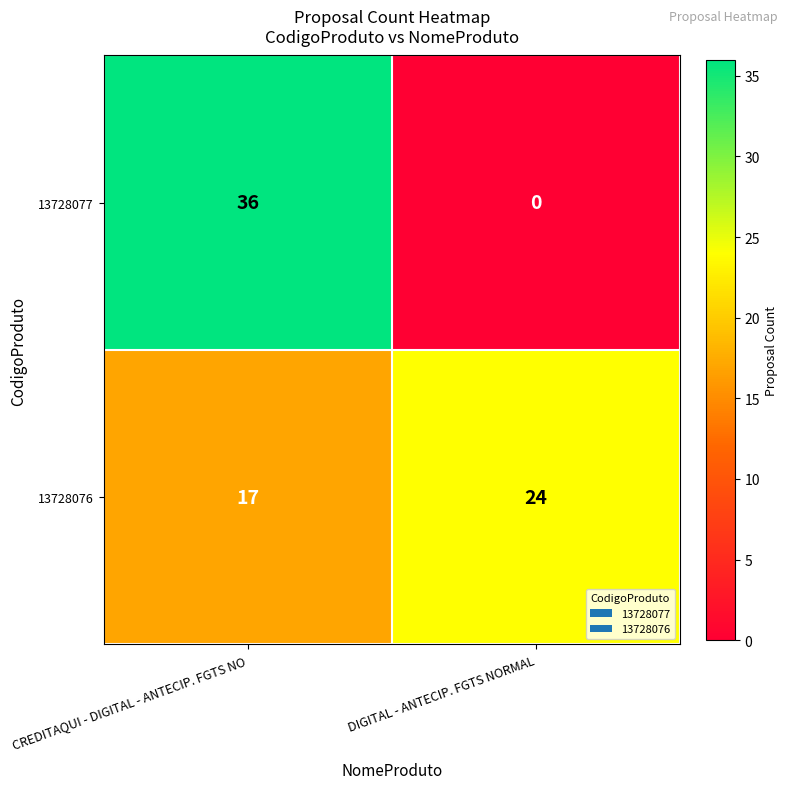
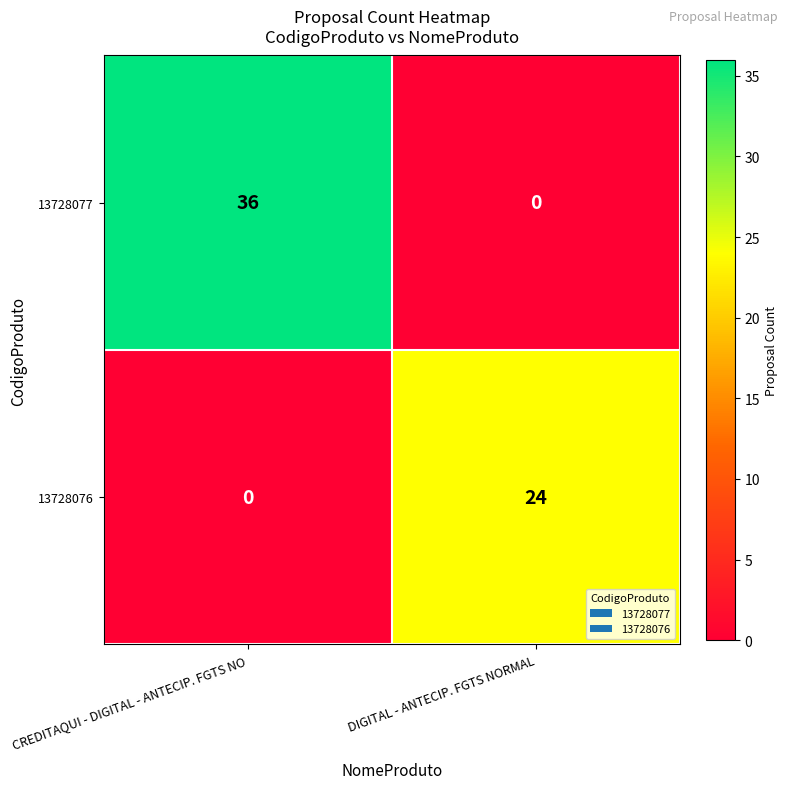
13728076, CREDITAQUI - DIGITAL - ANTECIP. FGTS NO: 17 -> 0
